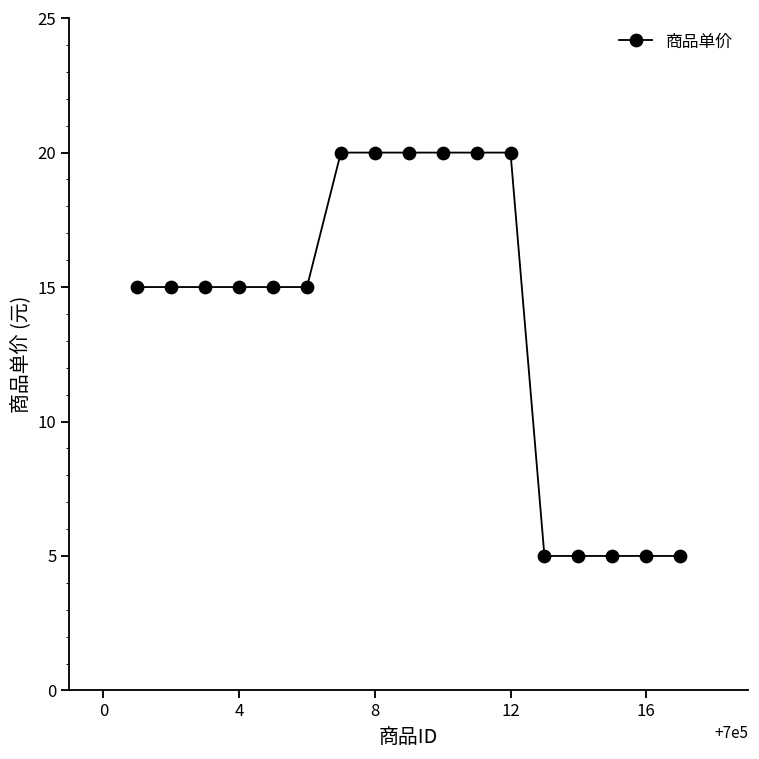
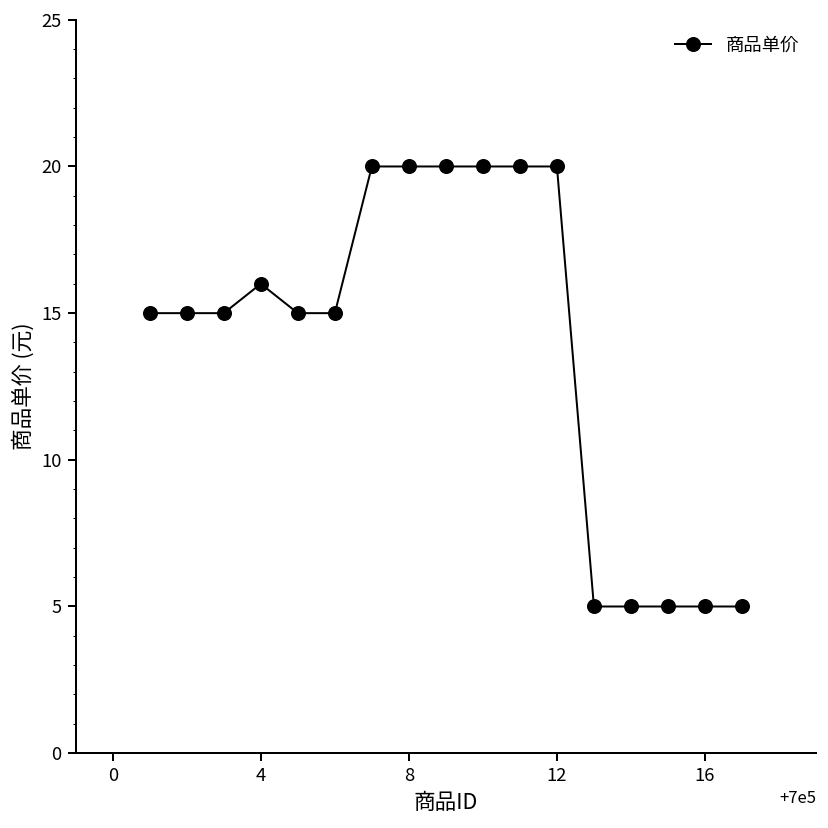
4: 15 -> 16
